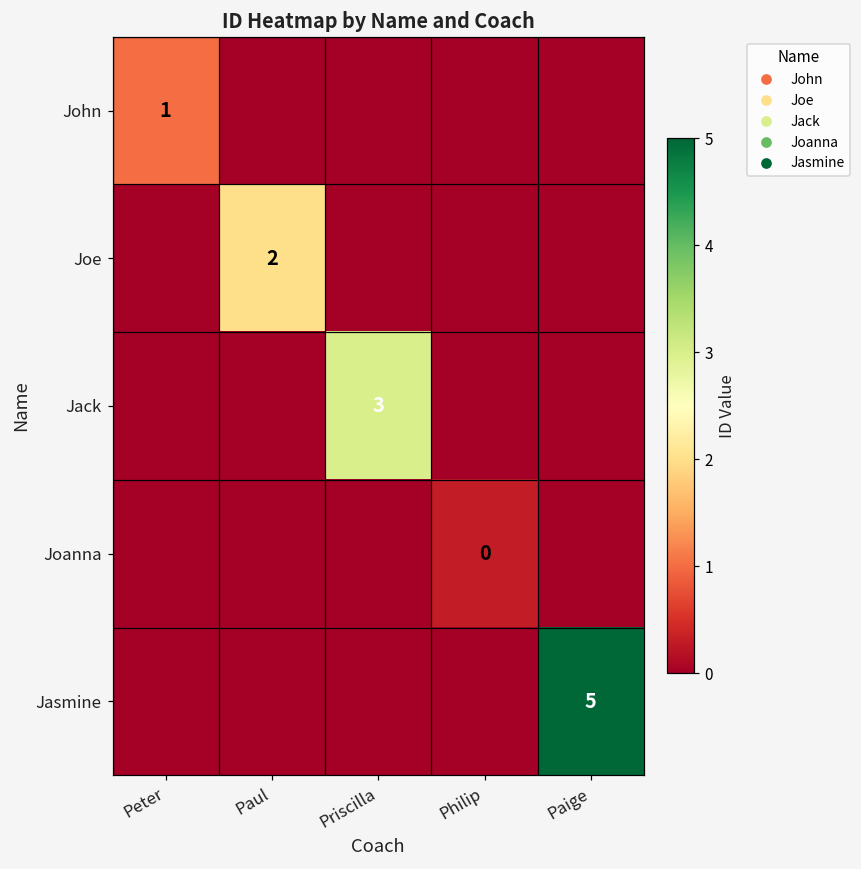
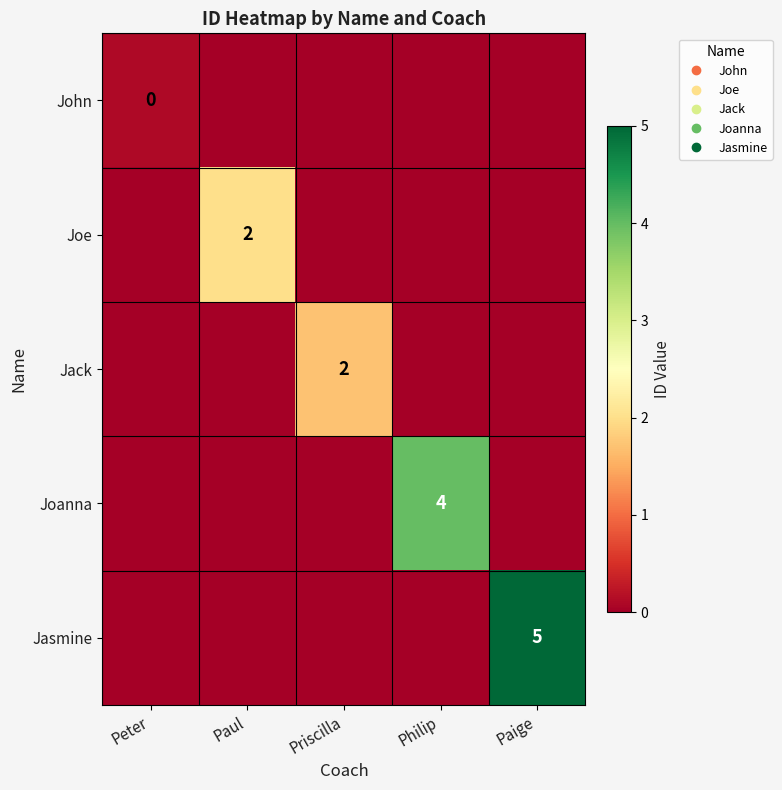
John, Peter: 1 -> 0
Jack, Priscilla: 3 -> 2
Joanna, Philip: 0 -> 4
